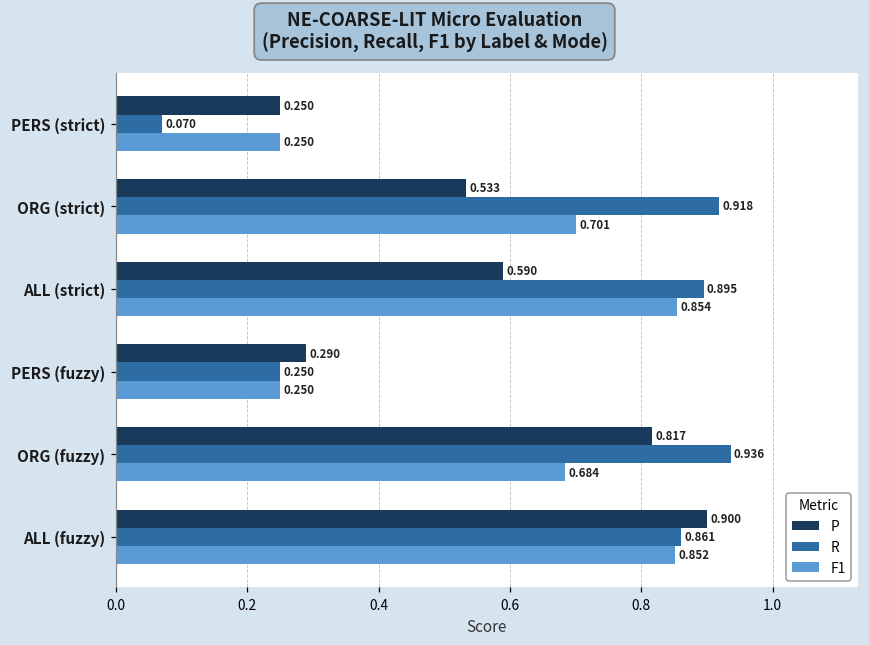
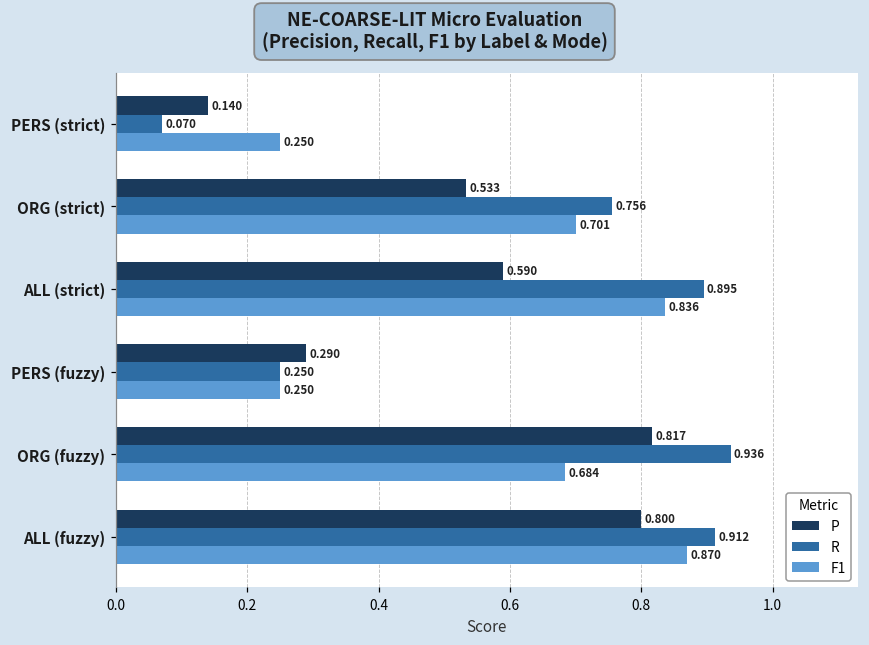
P, PERS (strict): 0.250 -> 0.140
R, ORG (strict): 0.918 -> 0.756
F1, ALL (strict): 0.854 -> 0.836
P, ALL (fuzzy): 0.900 -> 0.800
R, ALL (fuzzy): 0.861 -> 0.912
F1, ALL (fuzzy): 0.852 -> 0.870
